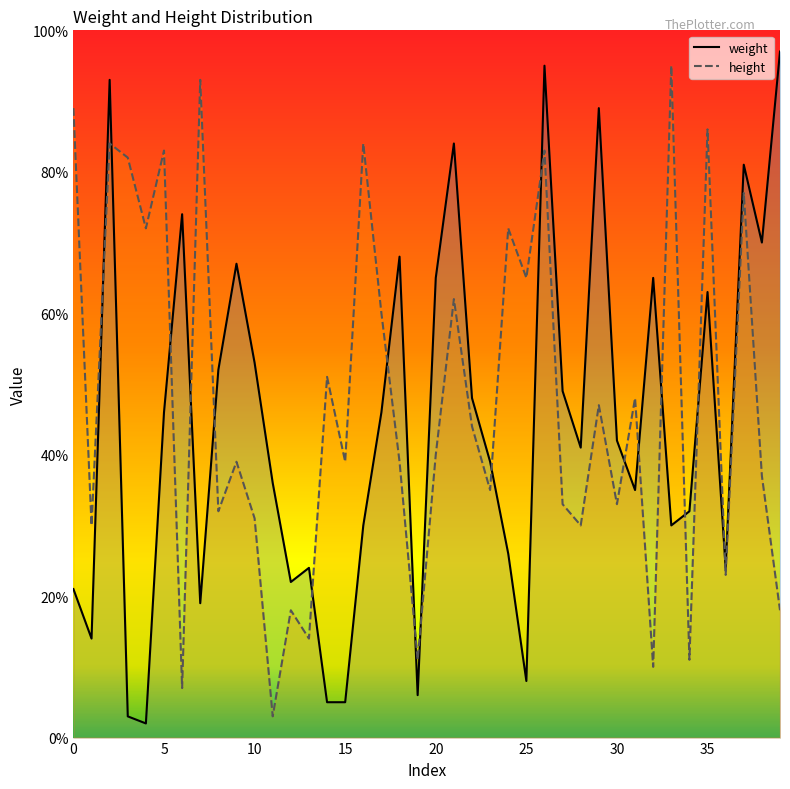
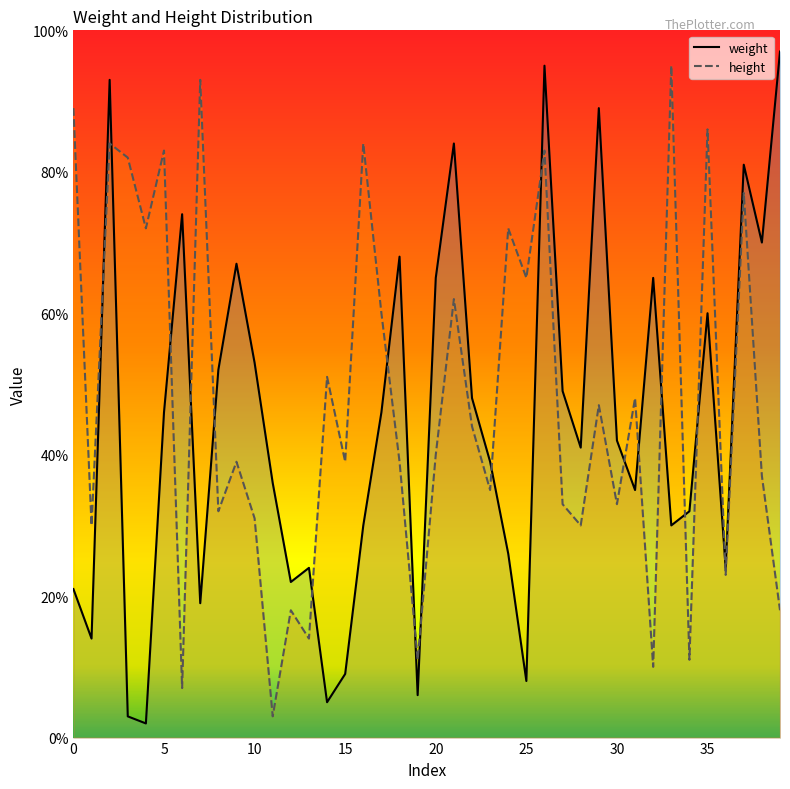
weight, 15: 5% -> 9%
weight, 35: 63% -> 60%
